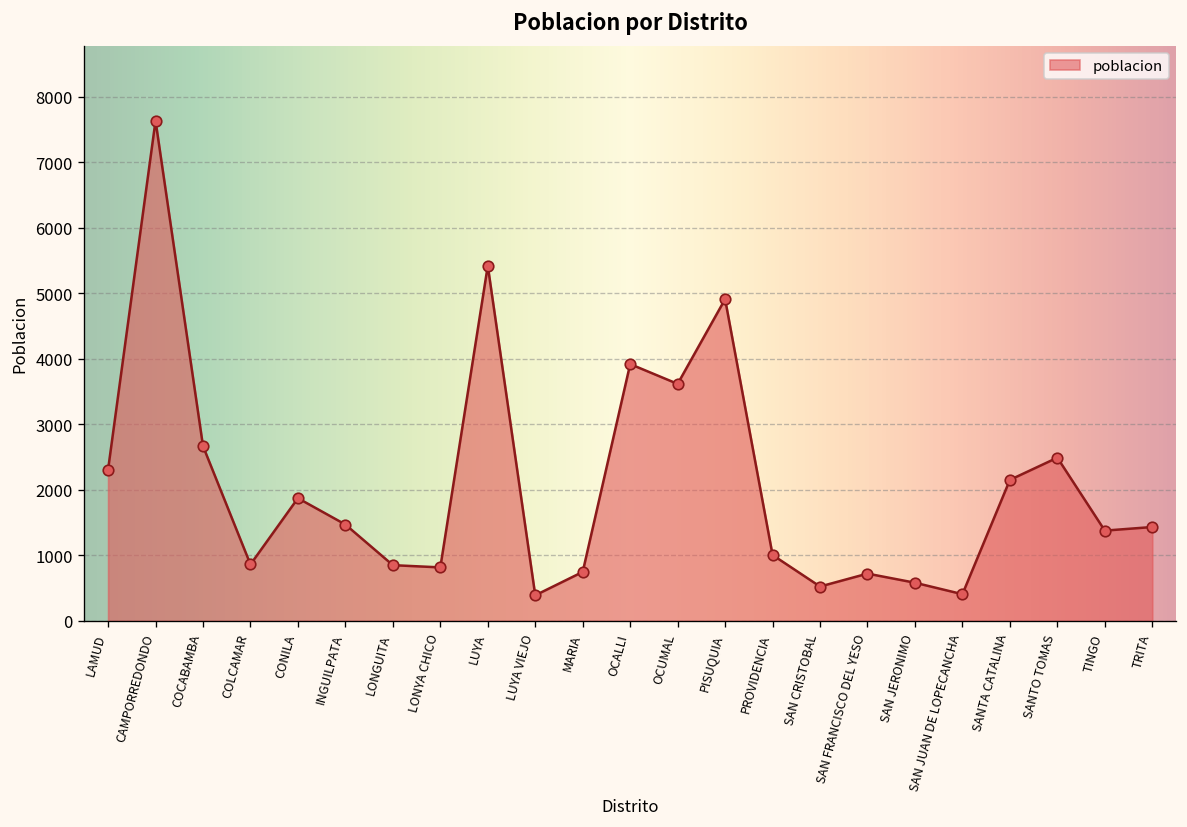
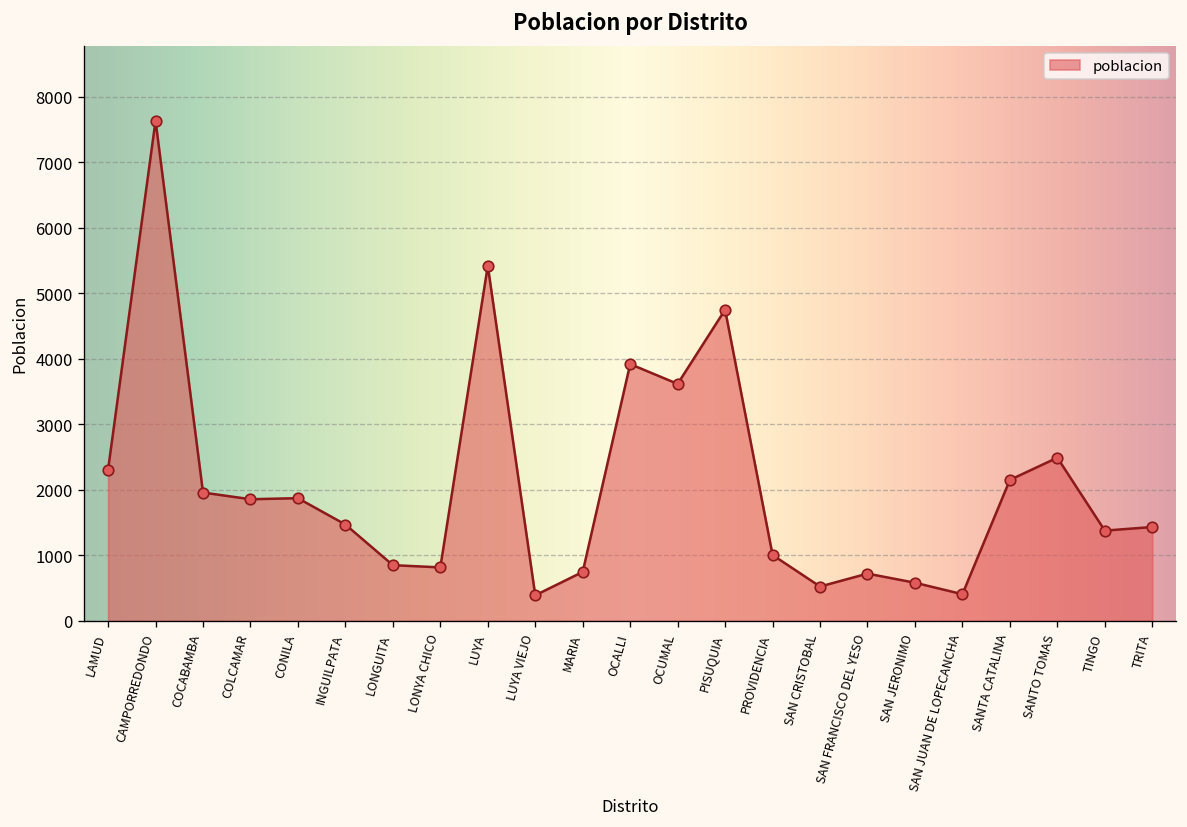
COCABAMBA: 2700 -> 2000
COLCAMAR: 900 -> 1900
PISUQUIA: 4900 -> 4700
